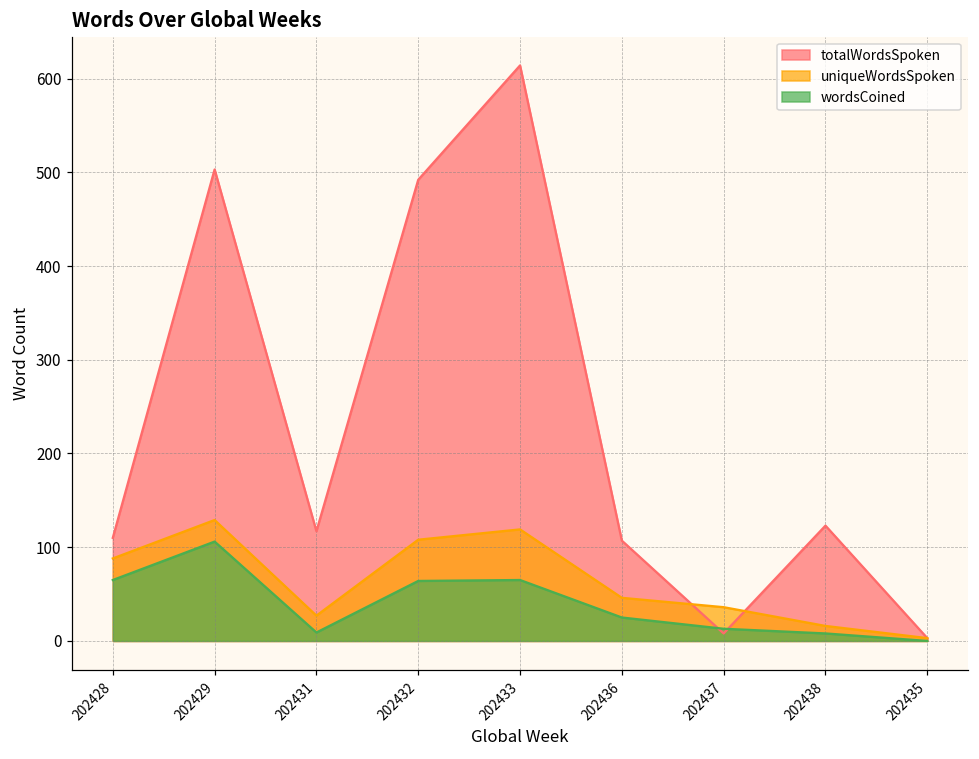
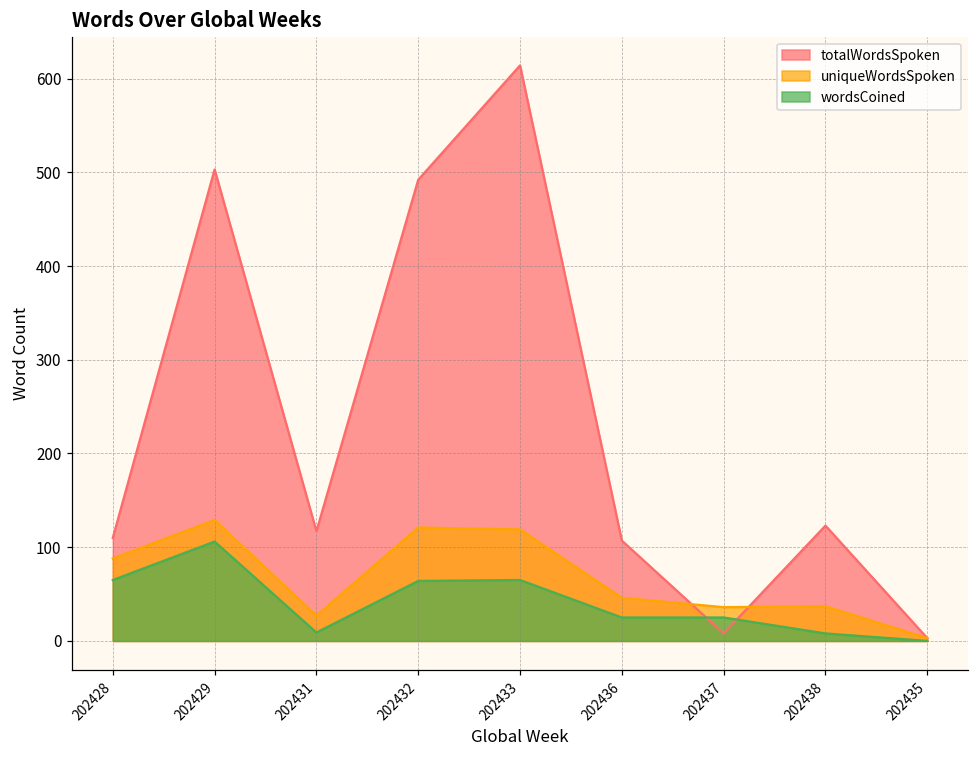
uniqueWordsSpoken, 202432: 110 -> 120
wordsCoined, 202437: 10 -> 30
uniqueWordsSpoken, 202438: 20 -> 40
